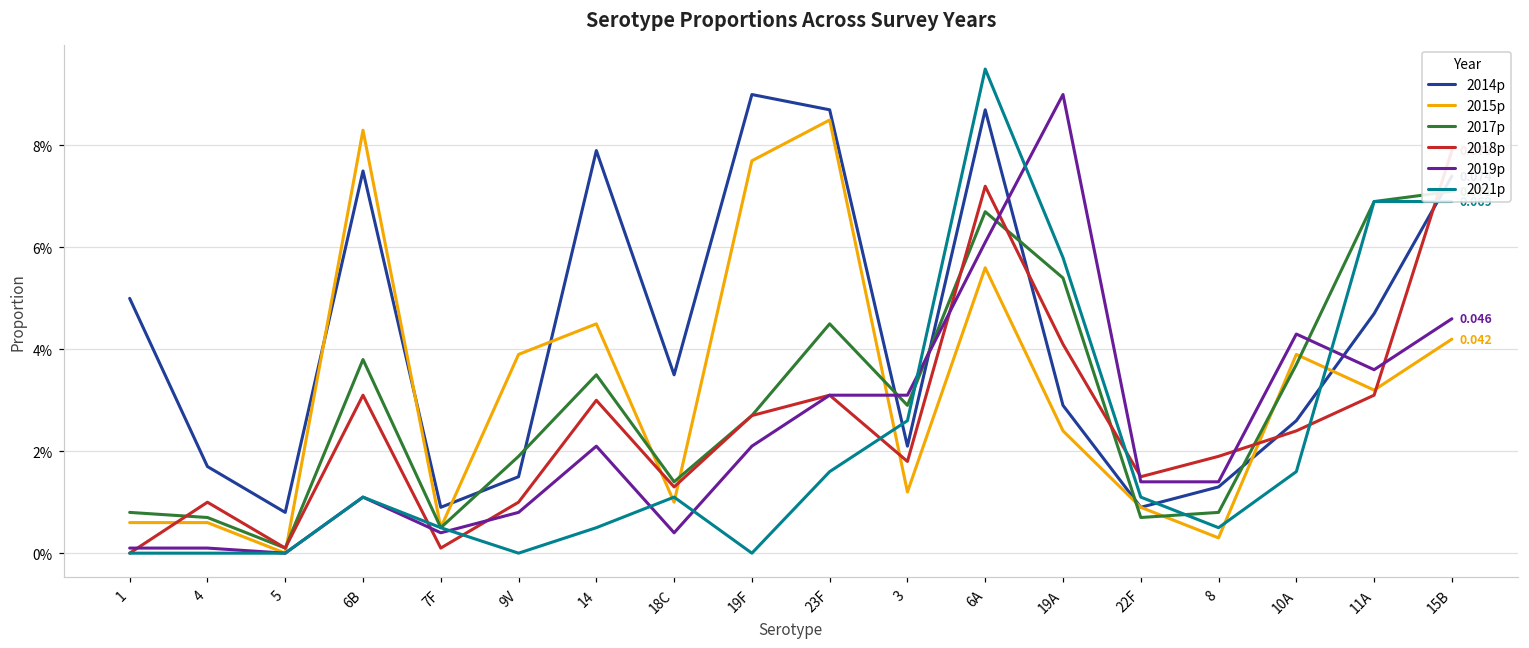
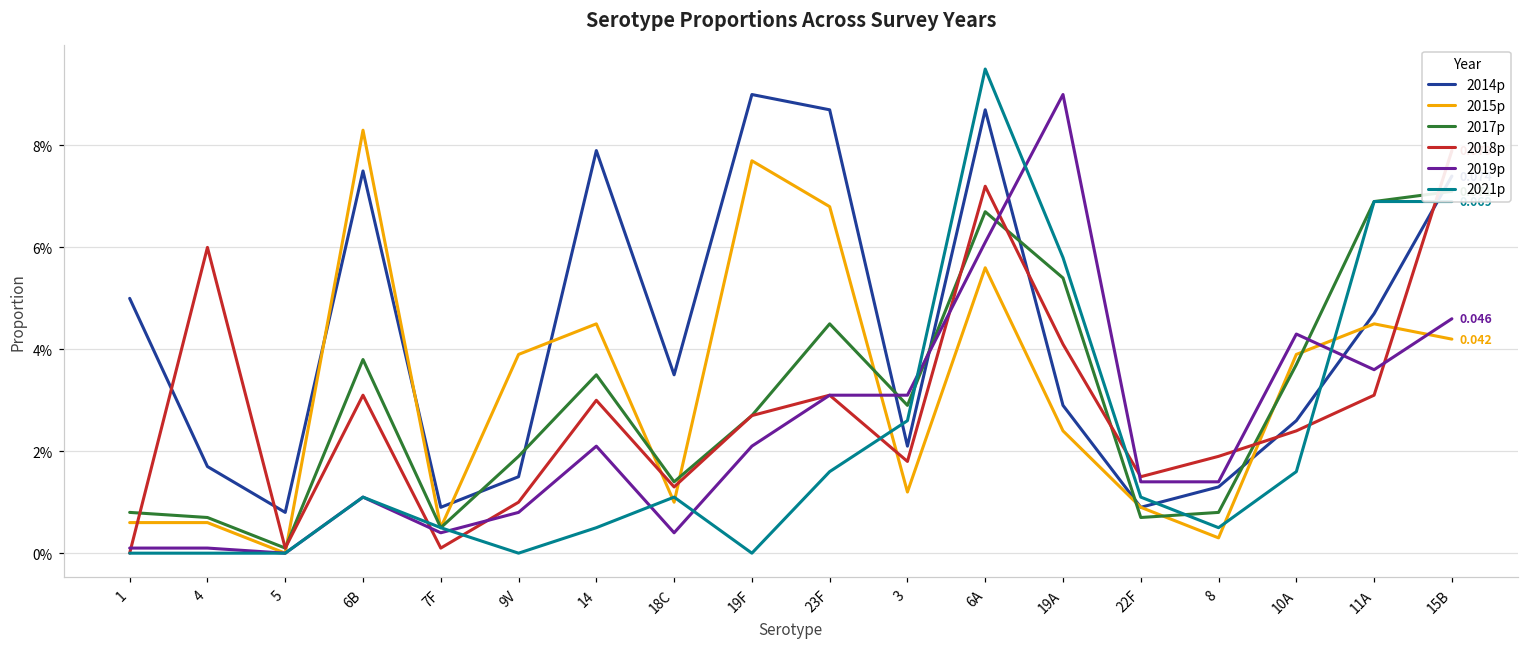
2018p, 4: 1.0% -> 6.0%
2015p, 23F: 8.5% -> 6.8%
2015p, 11A: 3.2% -> 4.5%
